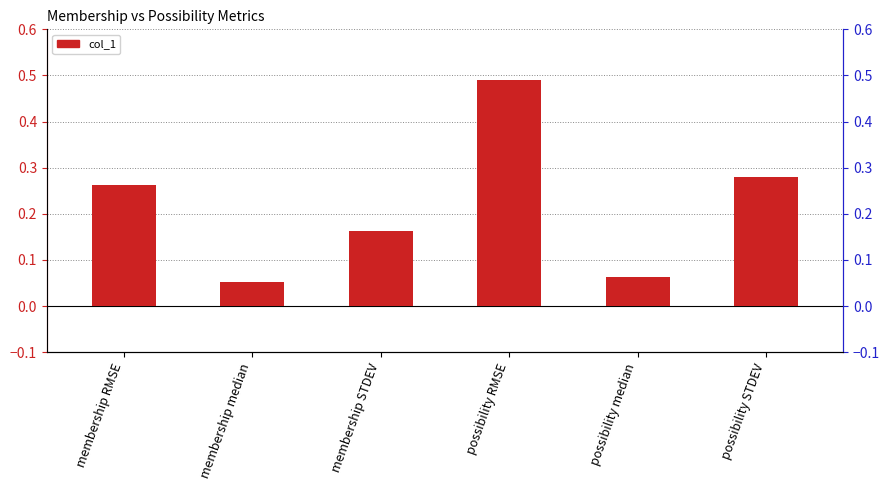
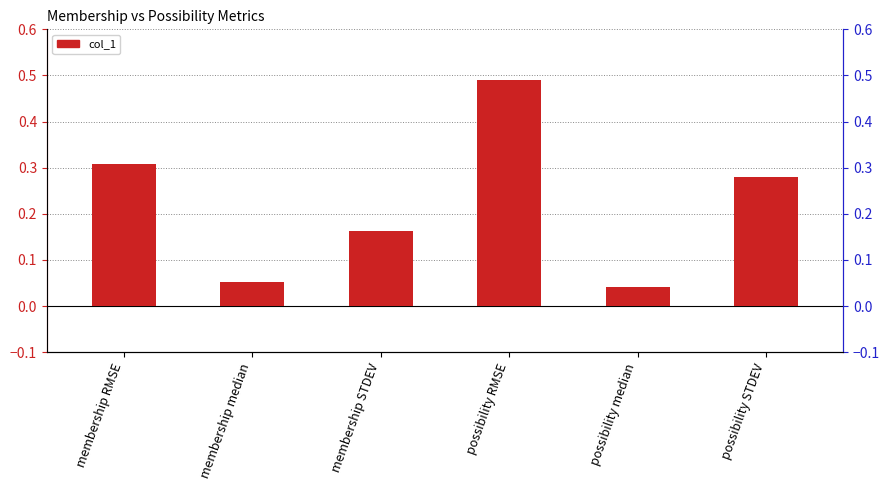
col_1, membership RMSE: 0.26 -> 0.31
col_1, possibility median: 0.06 -> 0.04
